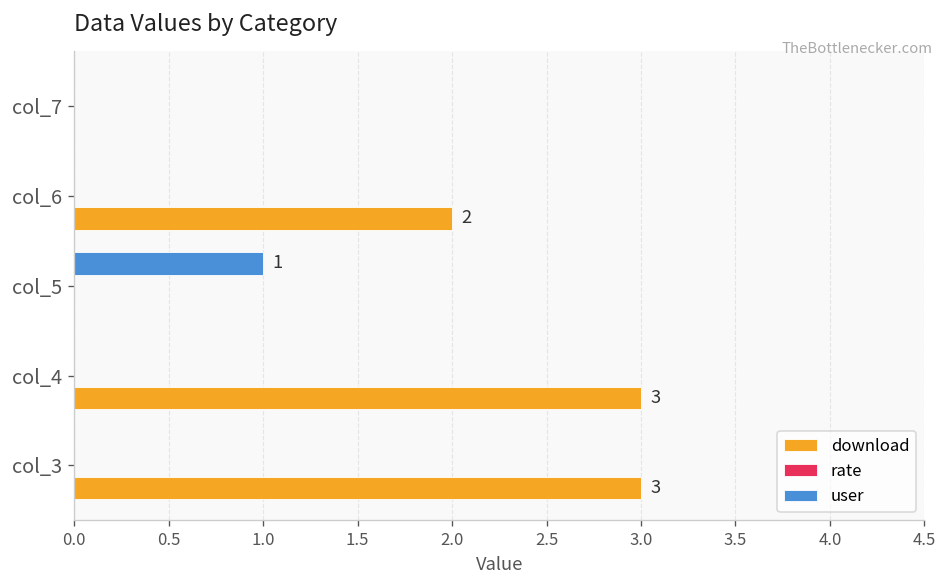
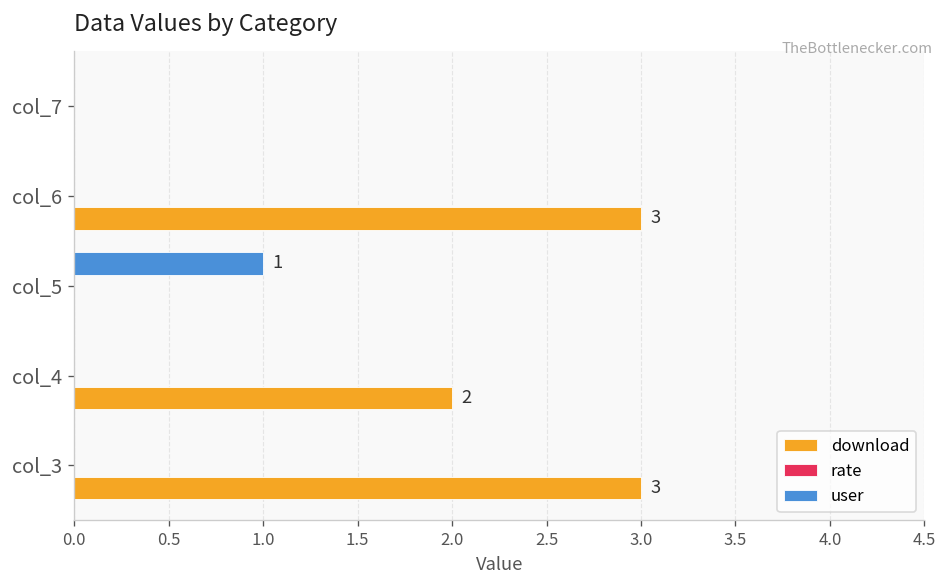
download, col_6: 2 -> 3
download, col_4: 3 -> 2
